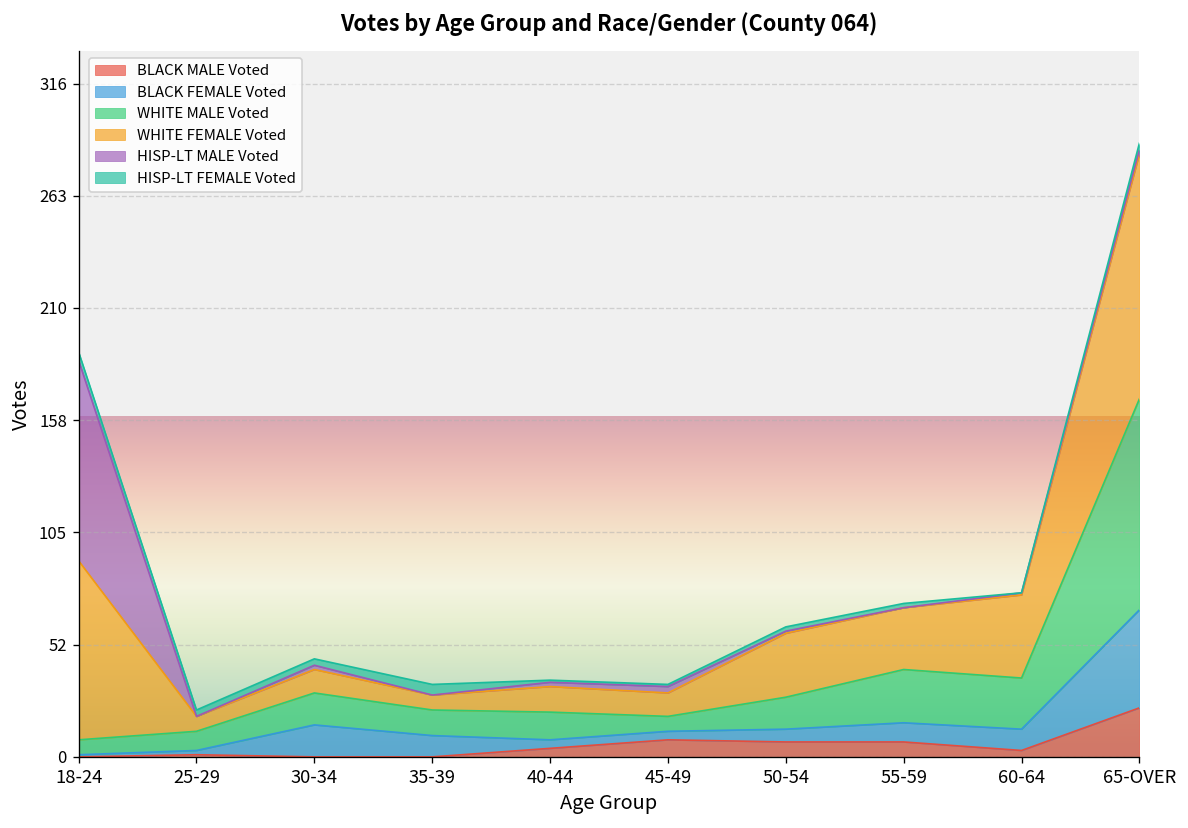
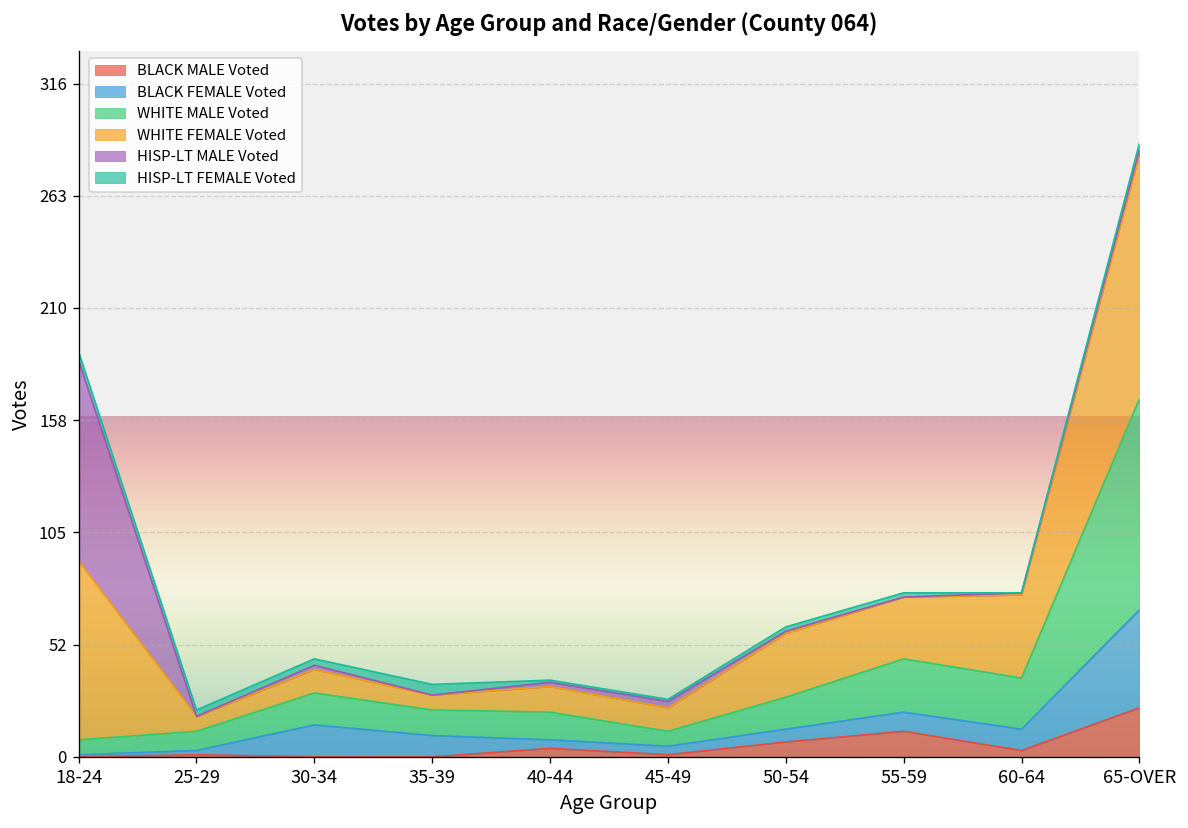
BLACK MALE Voted, 45-49: 8 -> 1
BLACK MALE Voted, 55-59: 7 -> 12
